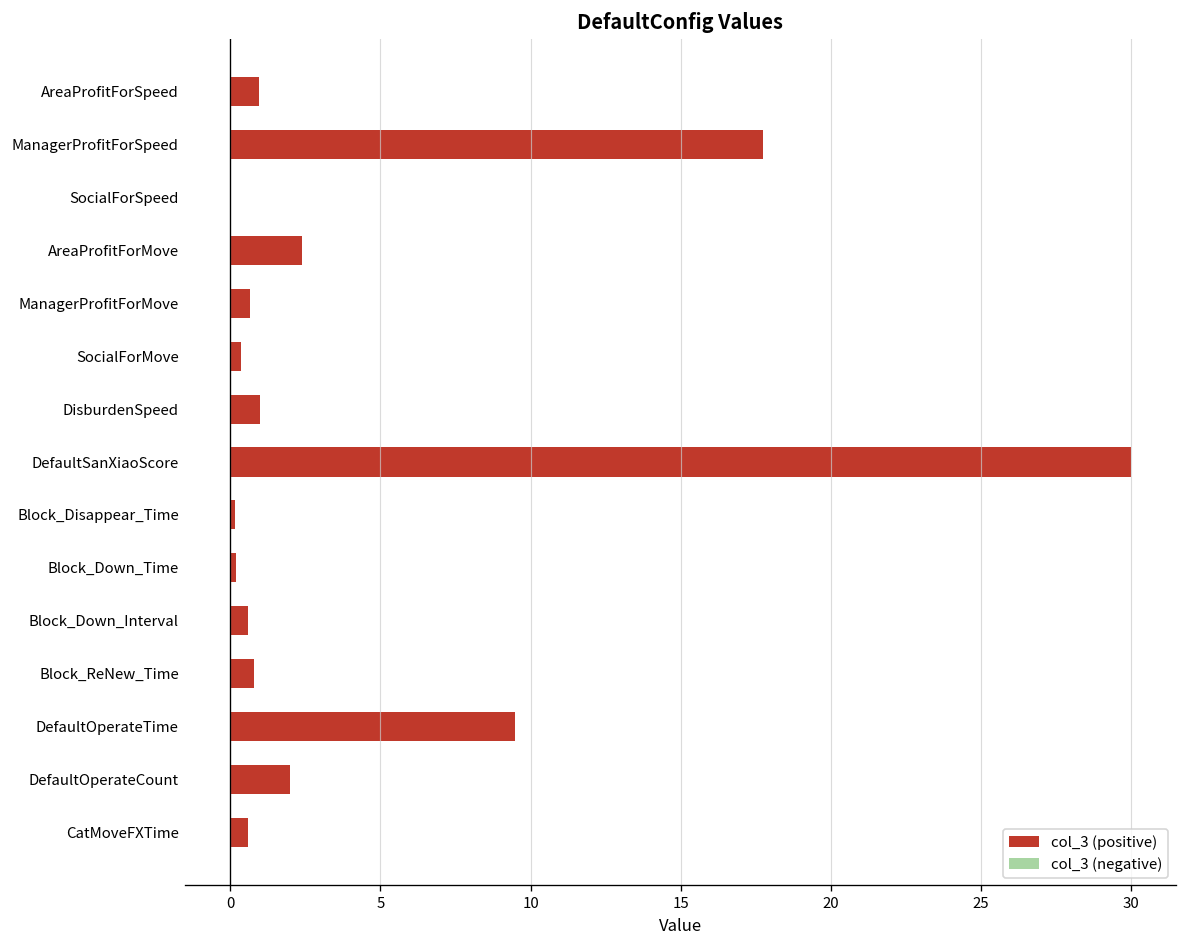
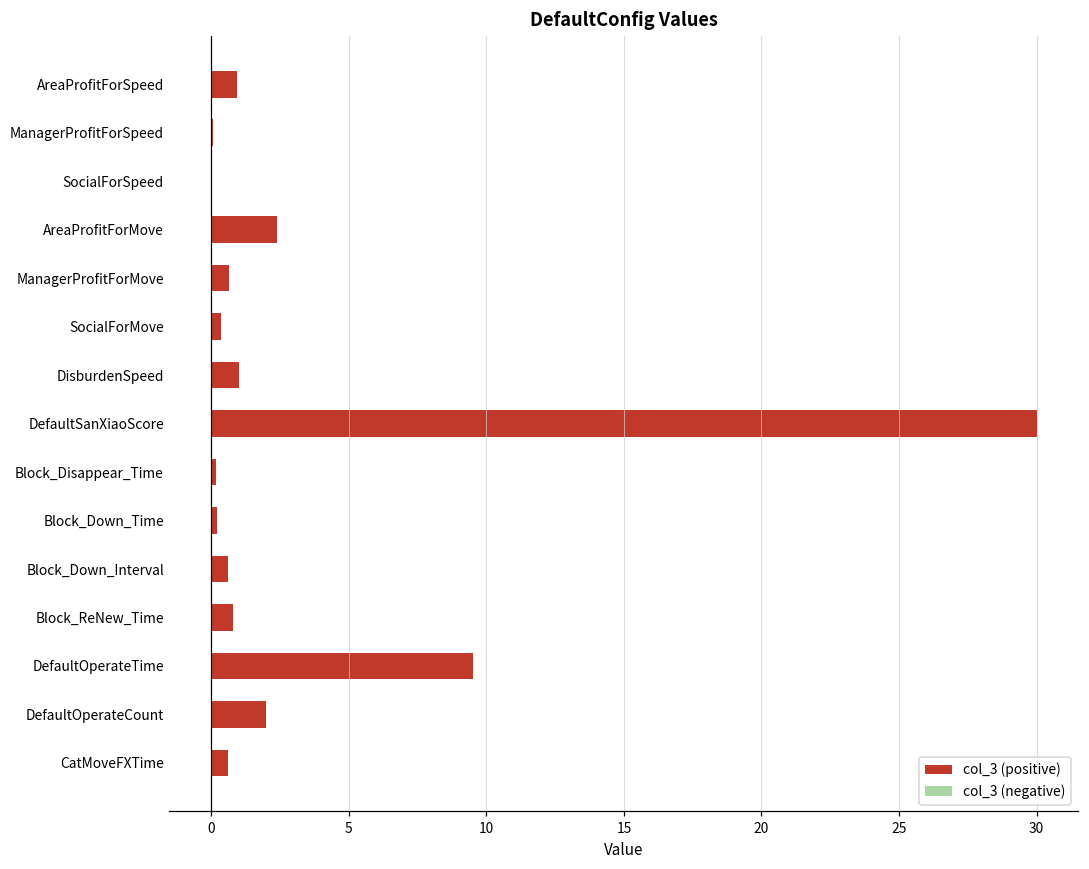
ManagerProfitForSpeed: 17.8 -> 0.1
